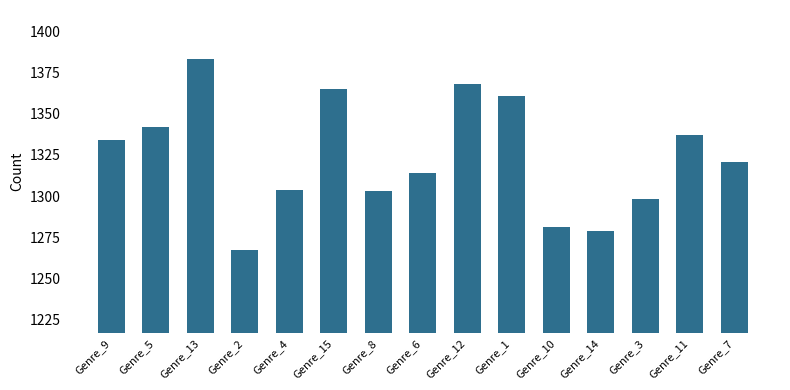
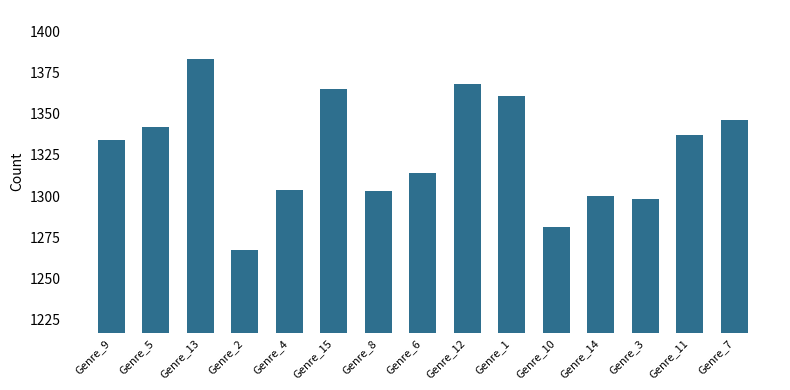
Genre_14: 1279 -> 1300
Genre_7: 1321 -> 1346
